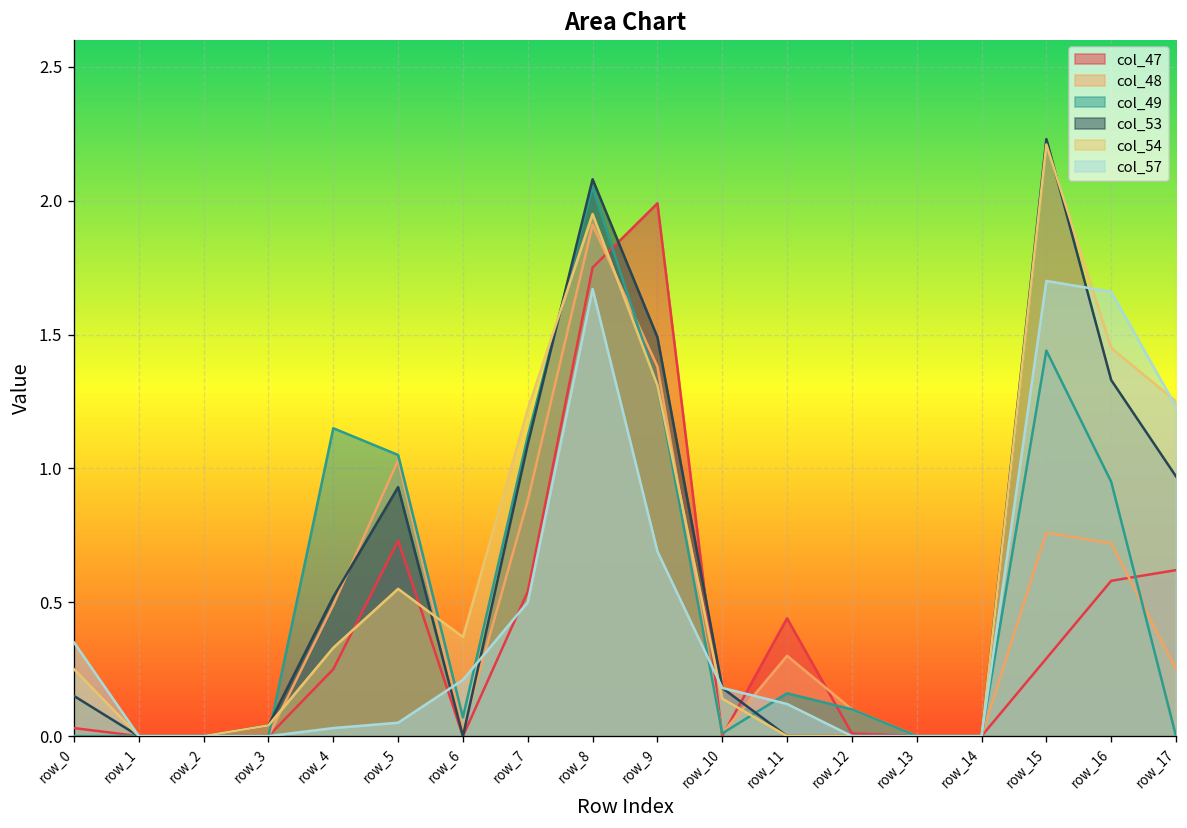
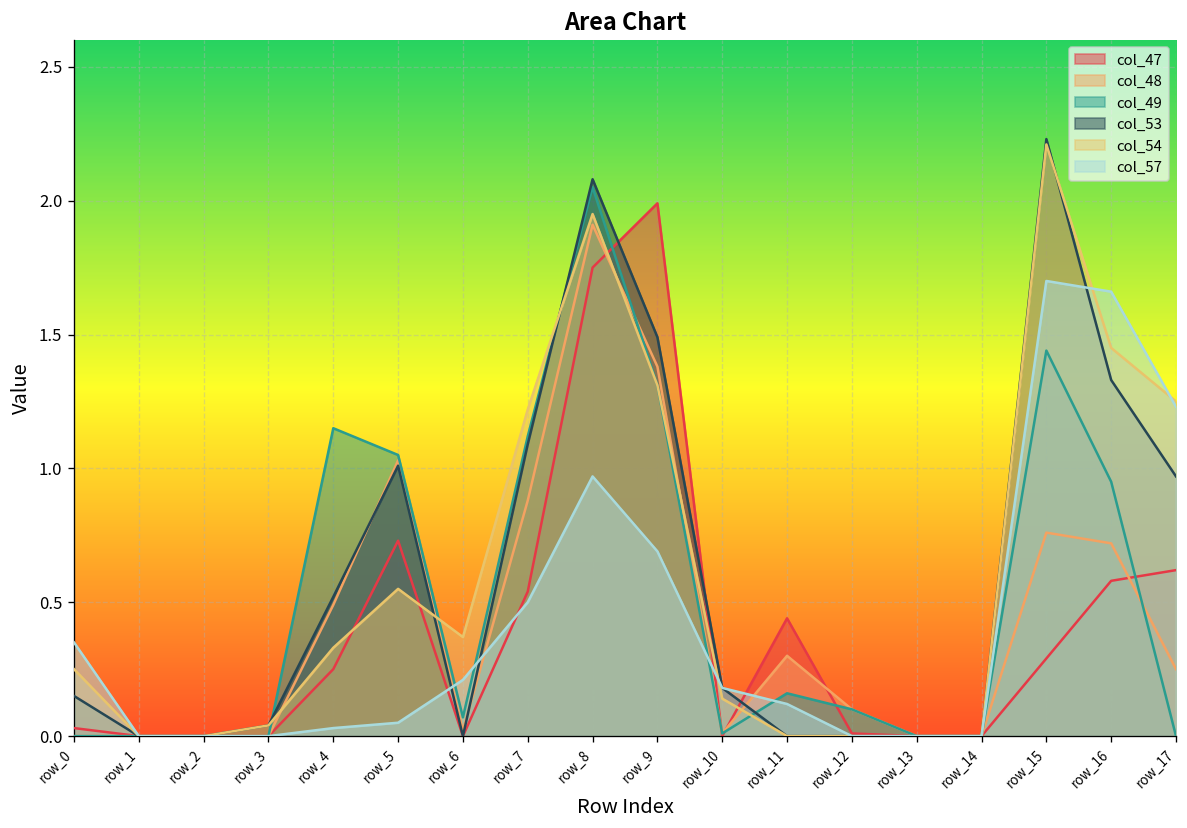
col_53, row_5: 0.93 -> 1.01
col_57, row_8: 1.67 -> 0.97
